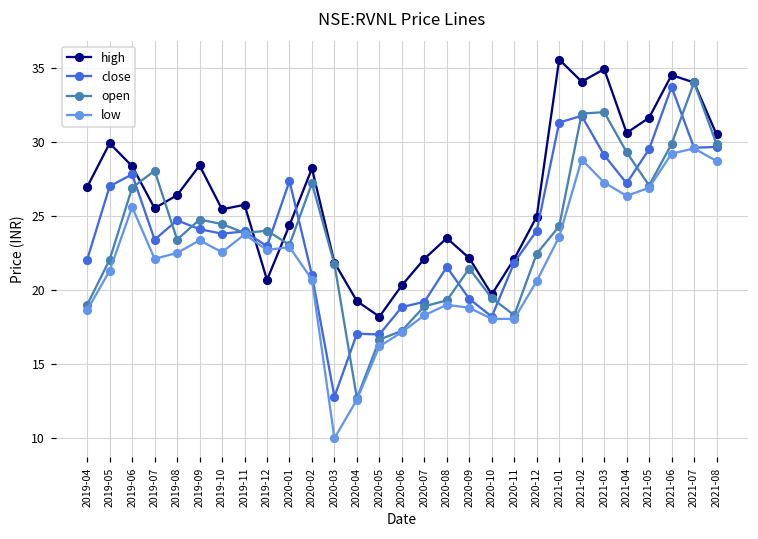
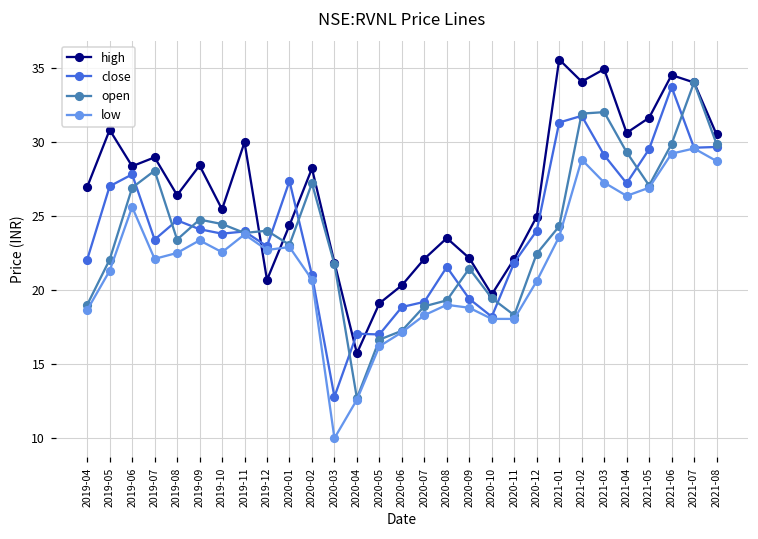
high, 2019-05: 29.9 -> 30.8
high, 2019-07: 25.5 -> 29.0
high, 2019-11: 25.8 -> 30.0
high, 2020-04: 19.3 -> 15.7
high, 2020-05: 18.2 -> 19.1
